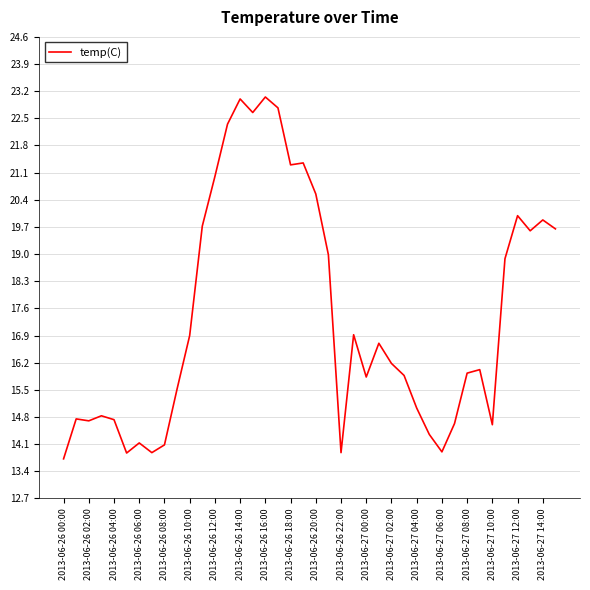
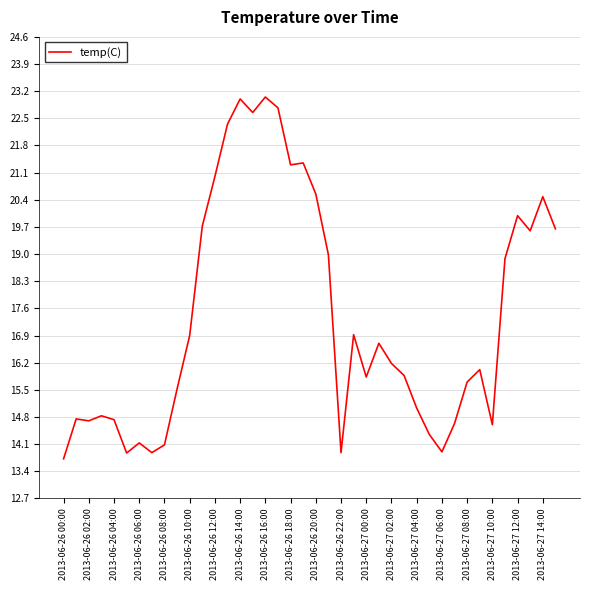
2013-06-27 08:00: 15.9 -> 15.7
2013-06-27 14:00: 19.9 -> 20.5
